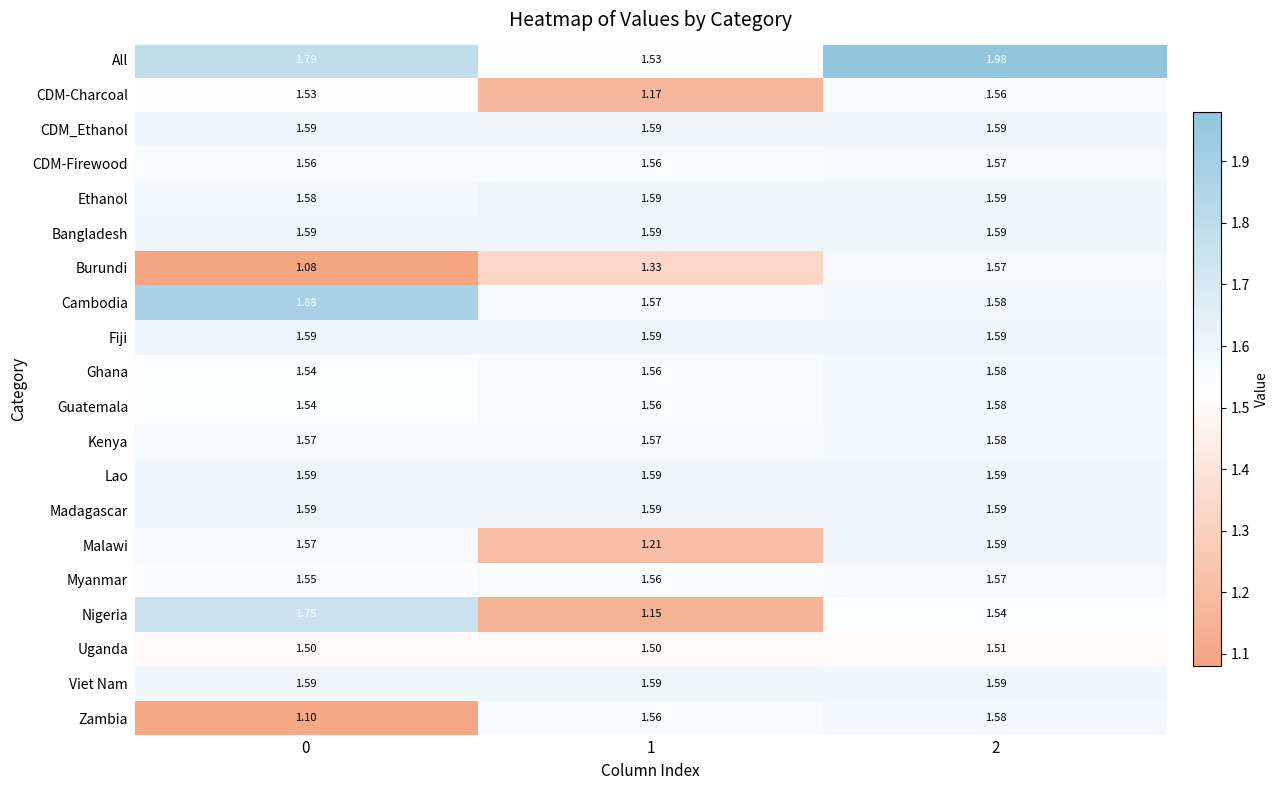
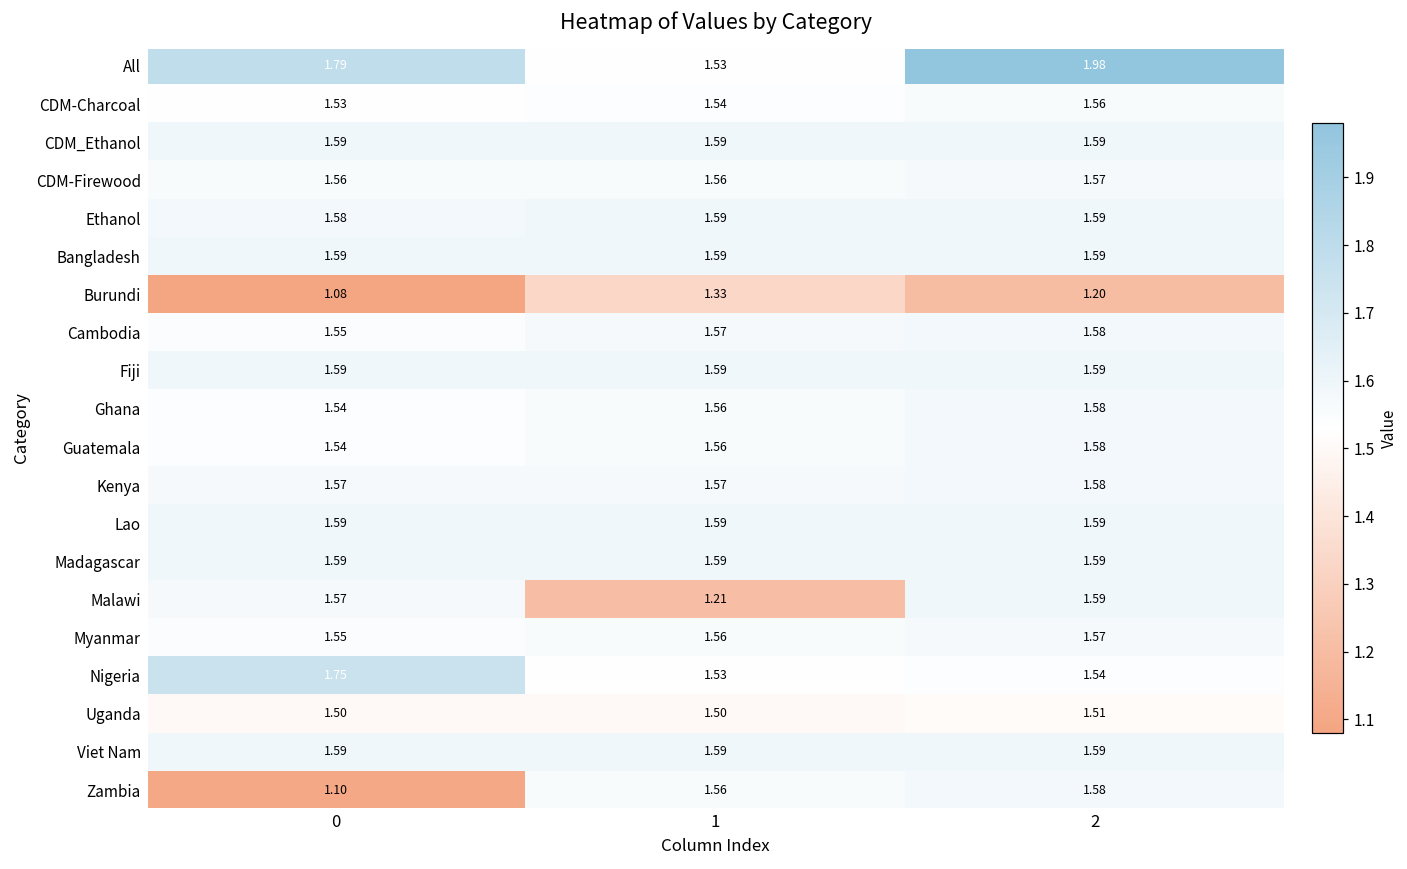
CDM-Charcoal, 1: 1.17 -> 1.54
Burundi, 2: 1.57 -> 1.20
Cambodia, 0: 1.88 -> 1.55
Nigeria, 1: 1.15 -> 1.53
